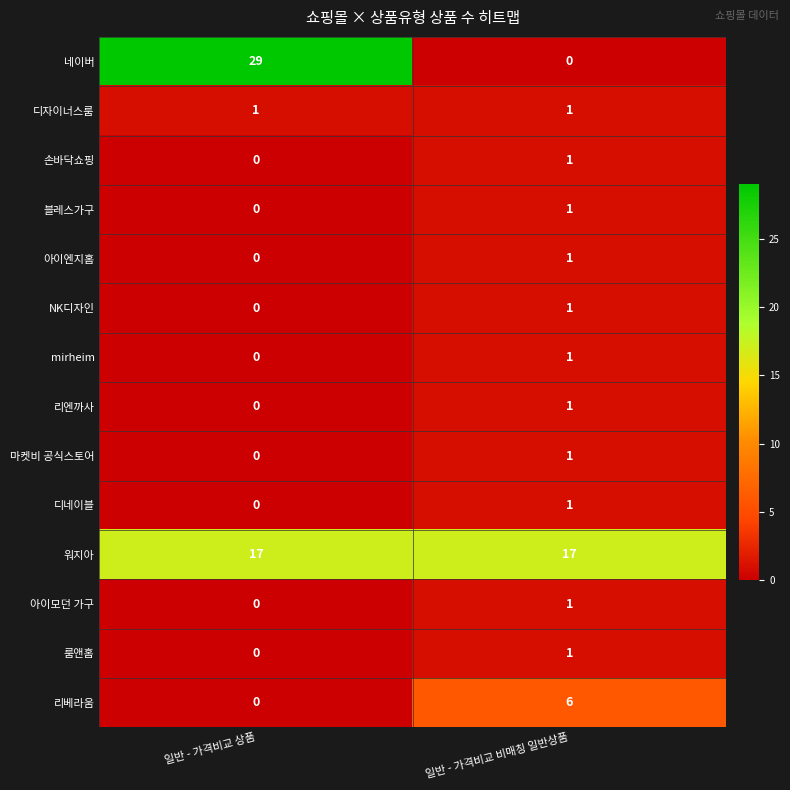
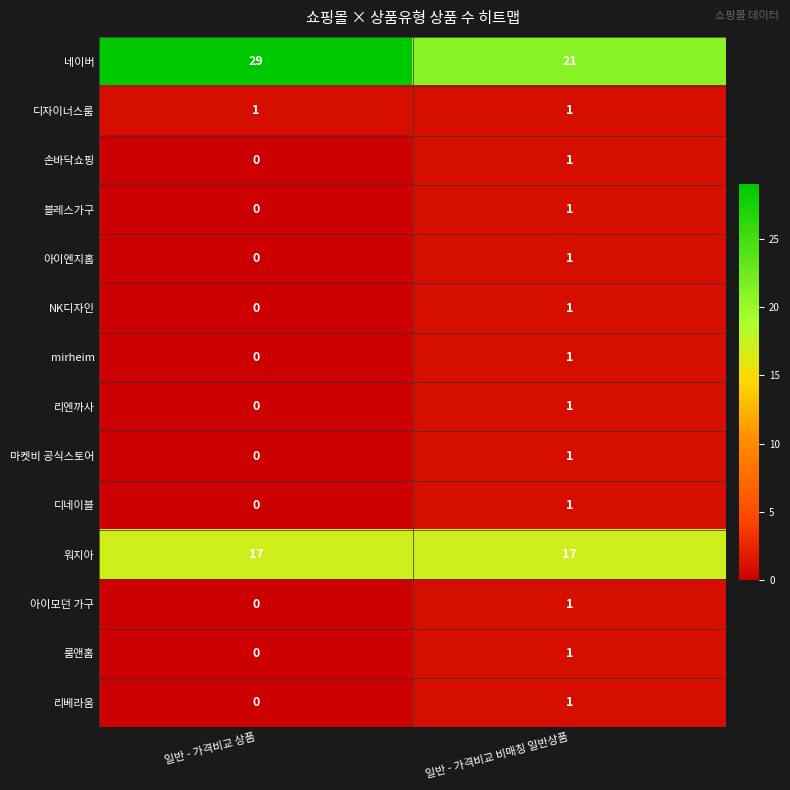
네이버, 일반 - 가격비교 비매칭 일반상품: 0 -> 21
리베라움, 일반 - 가격비교 비매칭 일반상품: 6 -> 1
